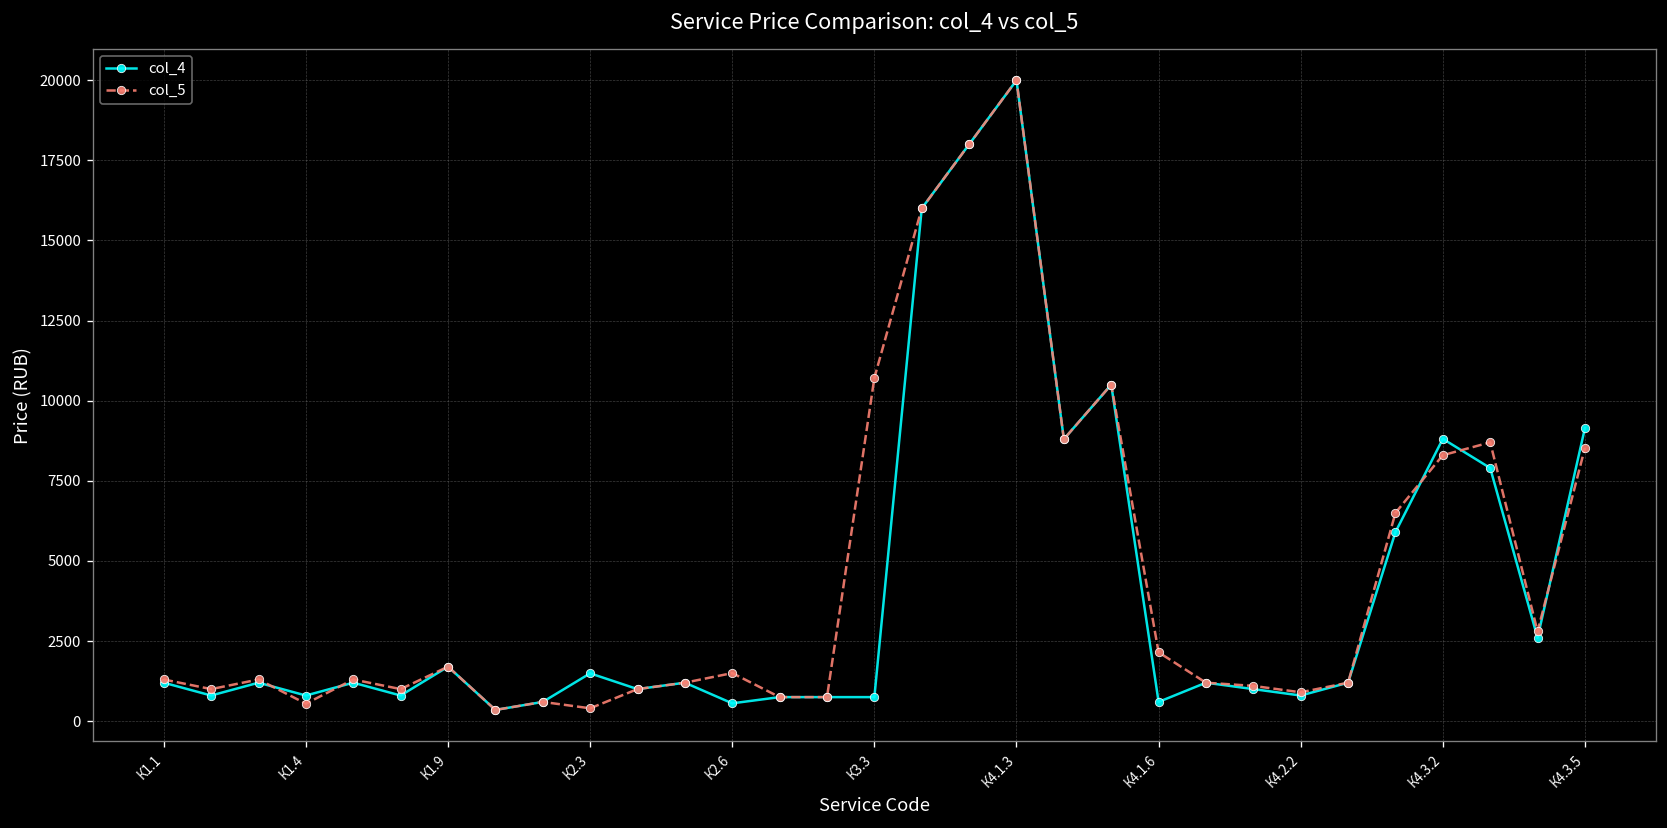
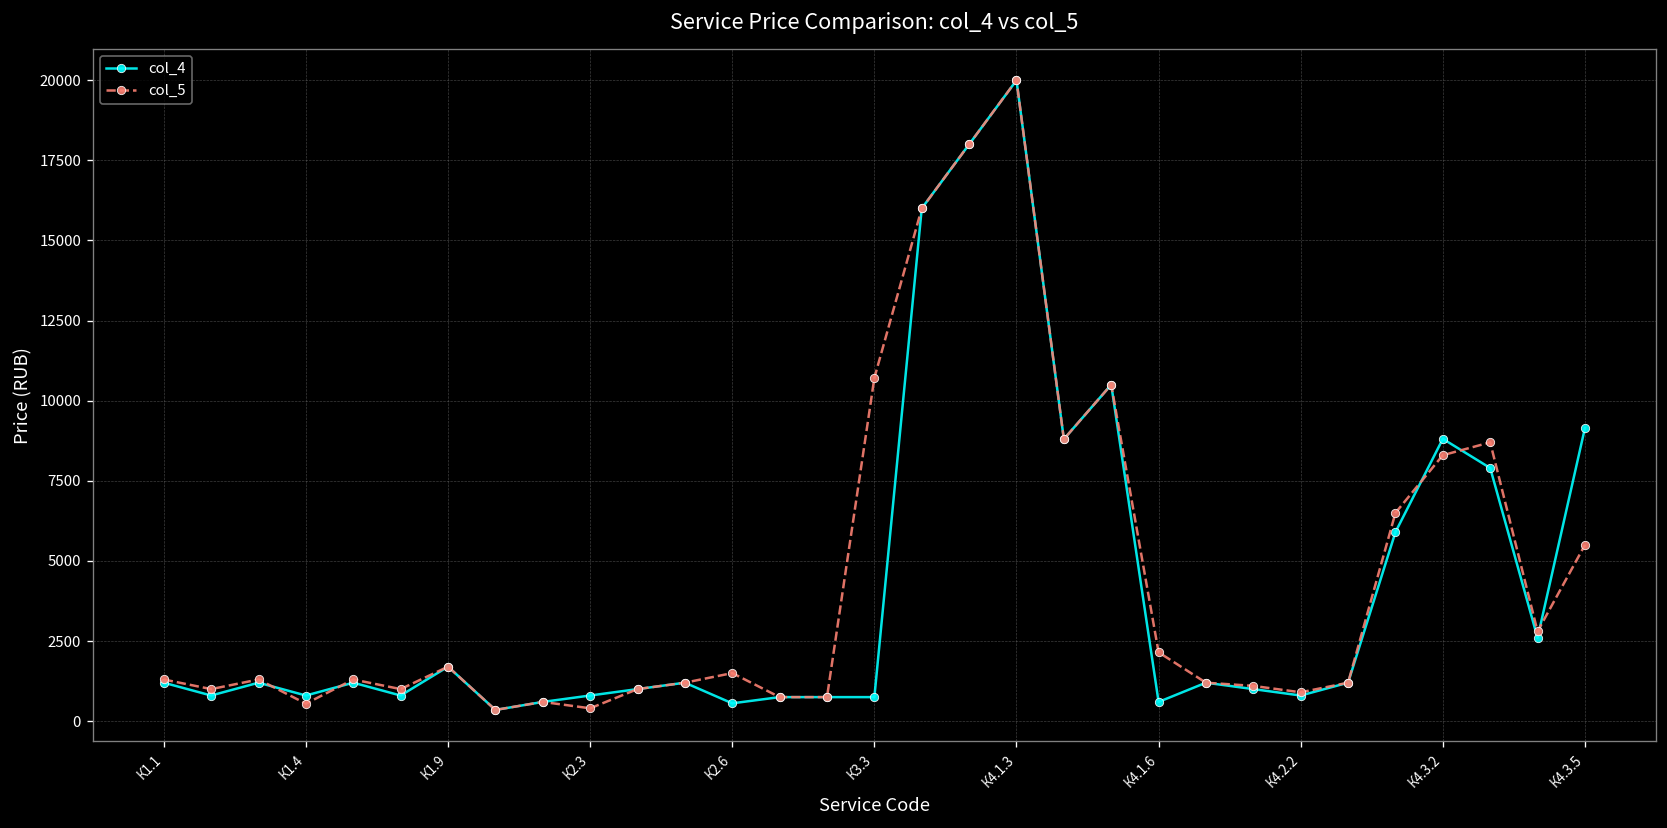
col_4, К2.3: 1500 -> 800
col_5, К4.3.5: 8500 -> 5500
